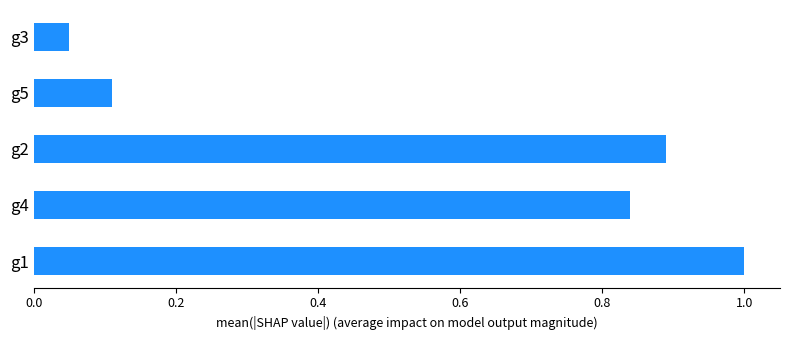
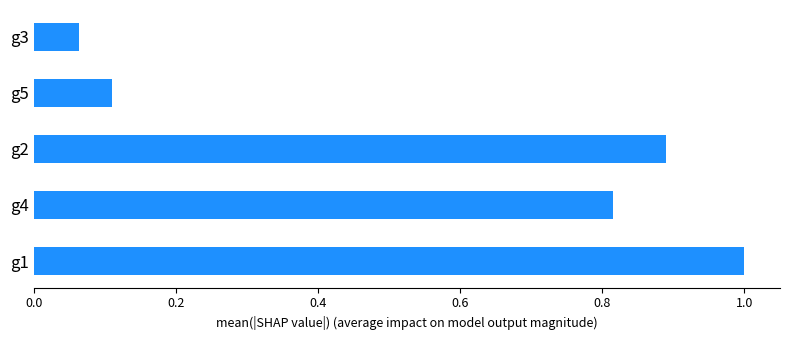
g3: 0.05 -> 0.06
g4: 0.84 -> 0.82
